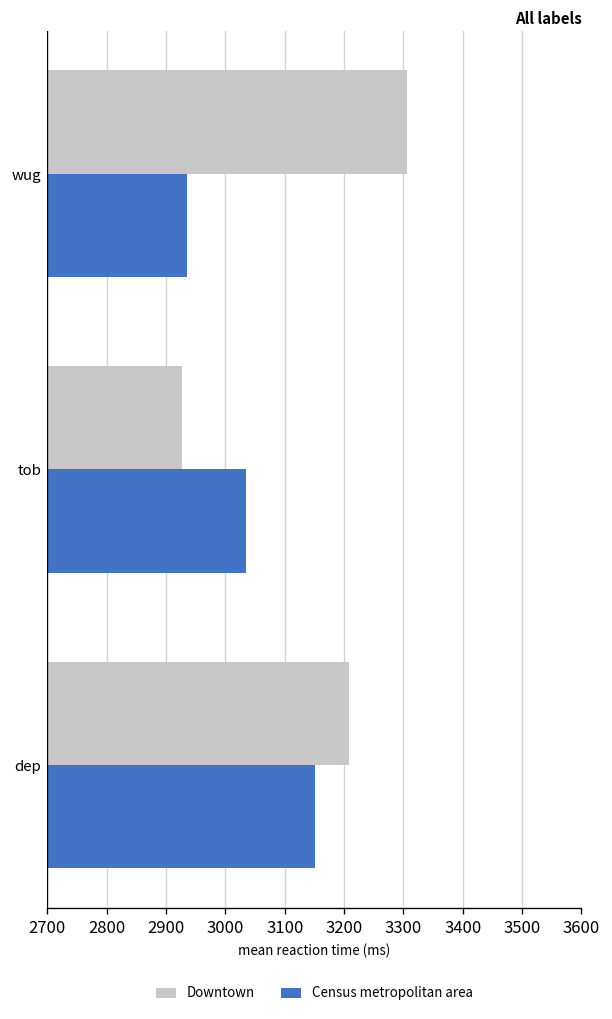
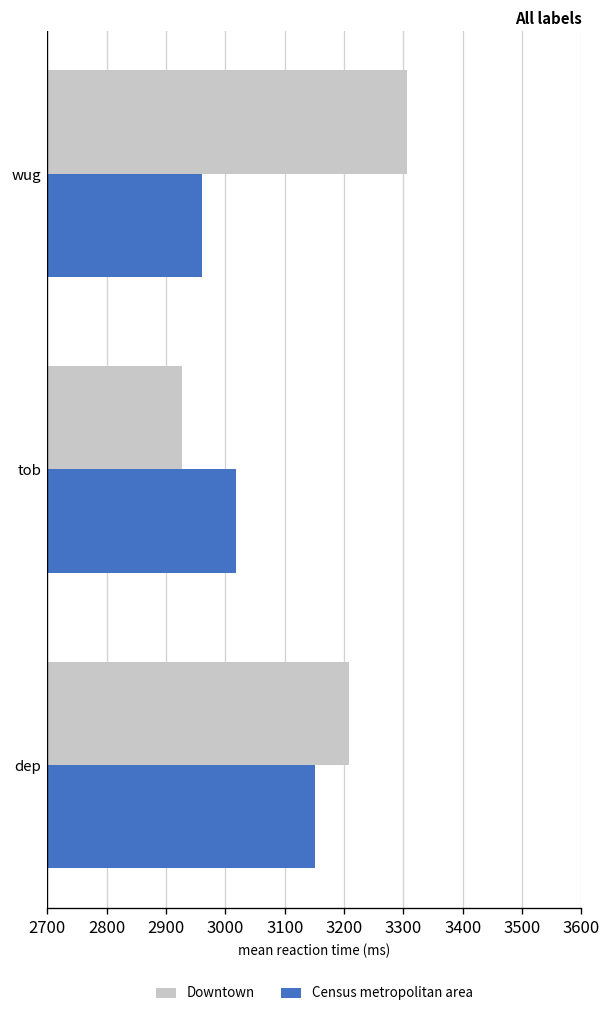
Census metropolitan area, wug: 2940 -> 2960
Census metropolitan area, tob: 3040 -> 3020
